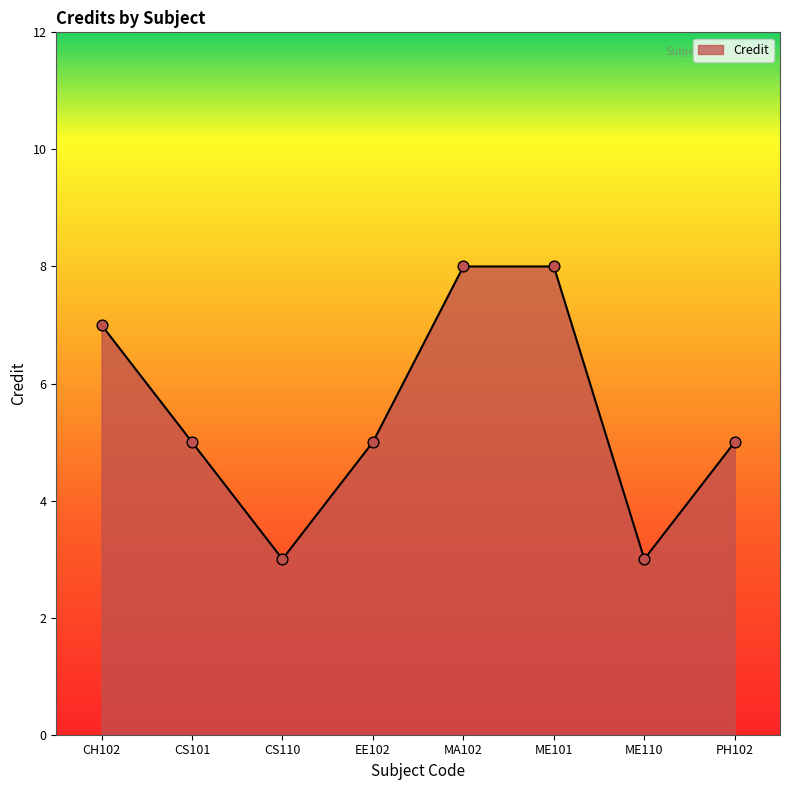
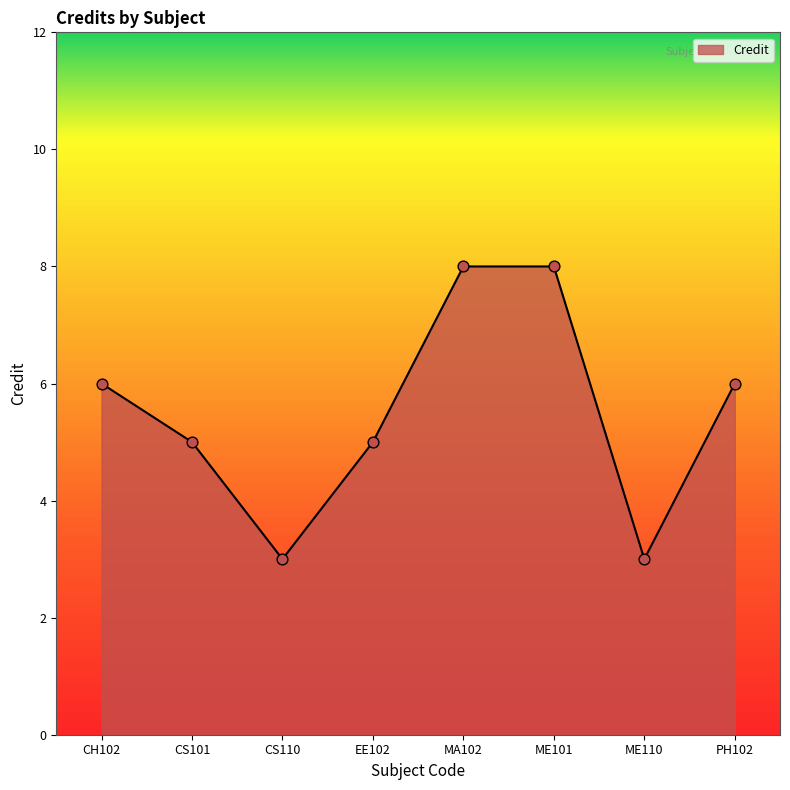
CH102: 7 -> 6
PH102: 5 -> 6
